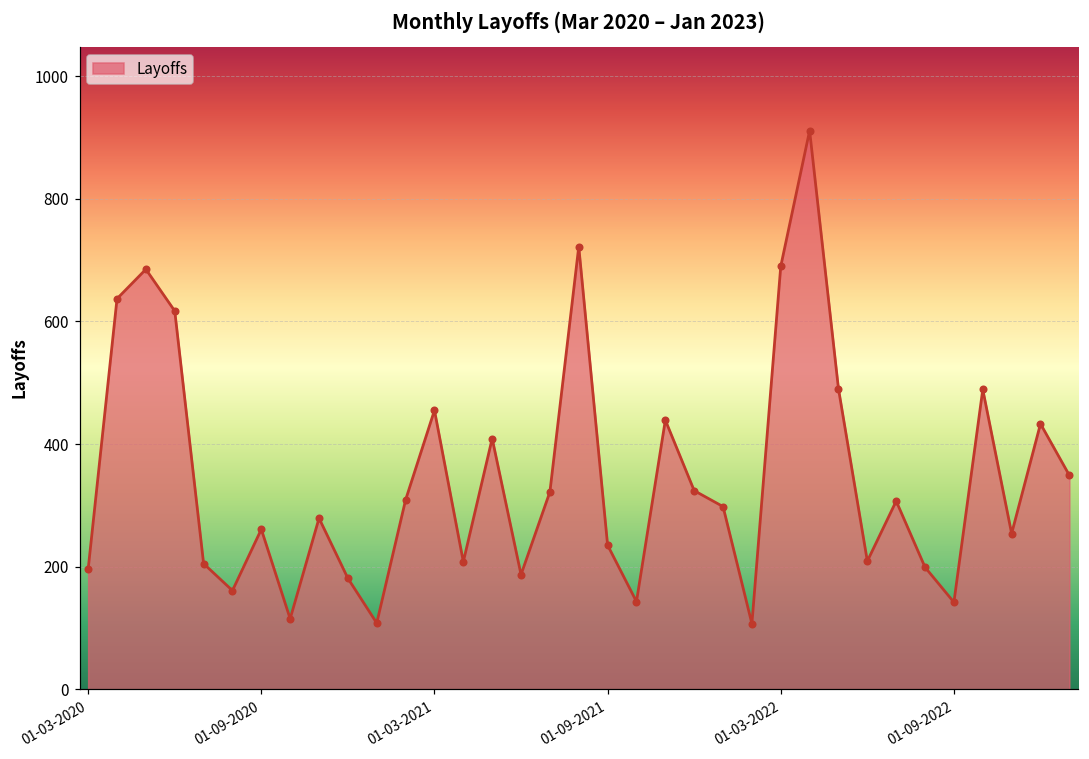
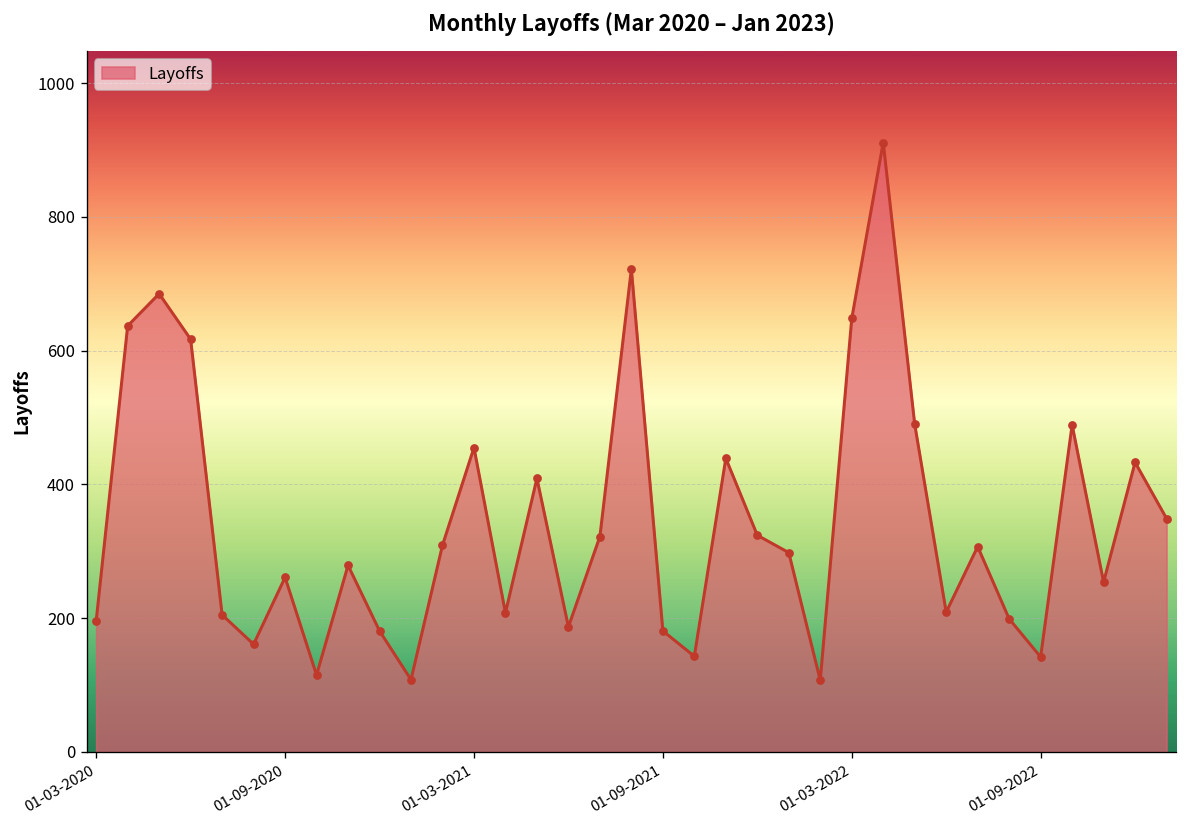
01-09-2021: 240 -> 180
01-03-2022: 690 -> 650
